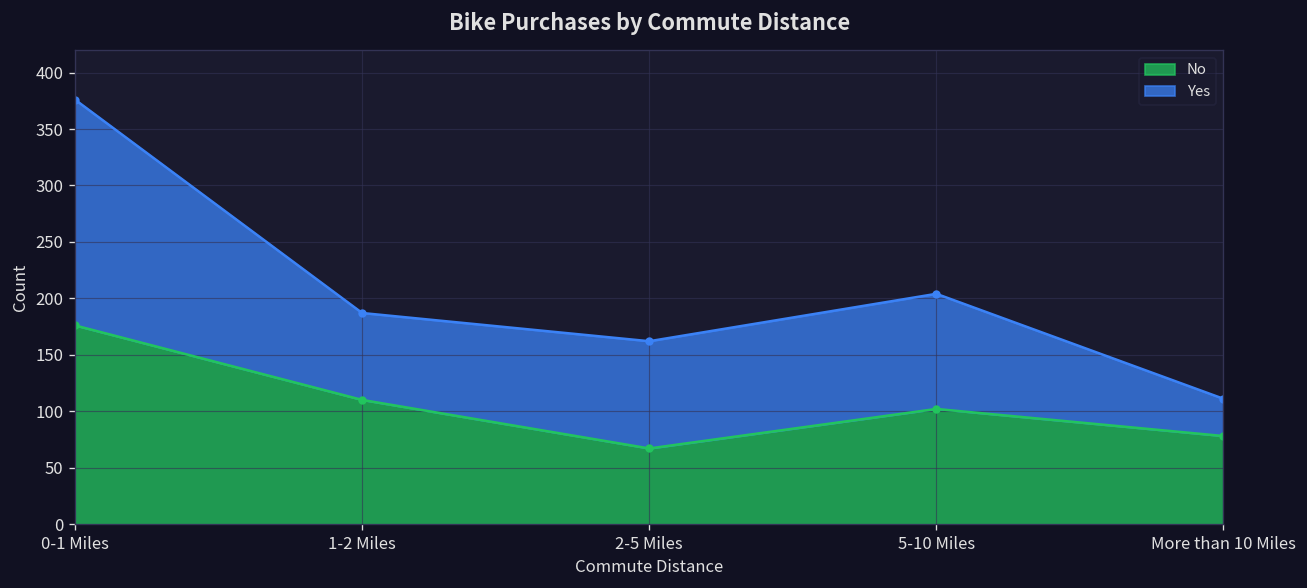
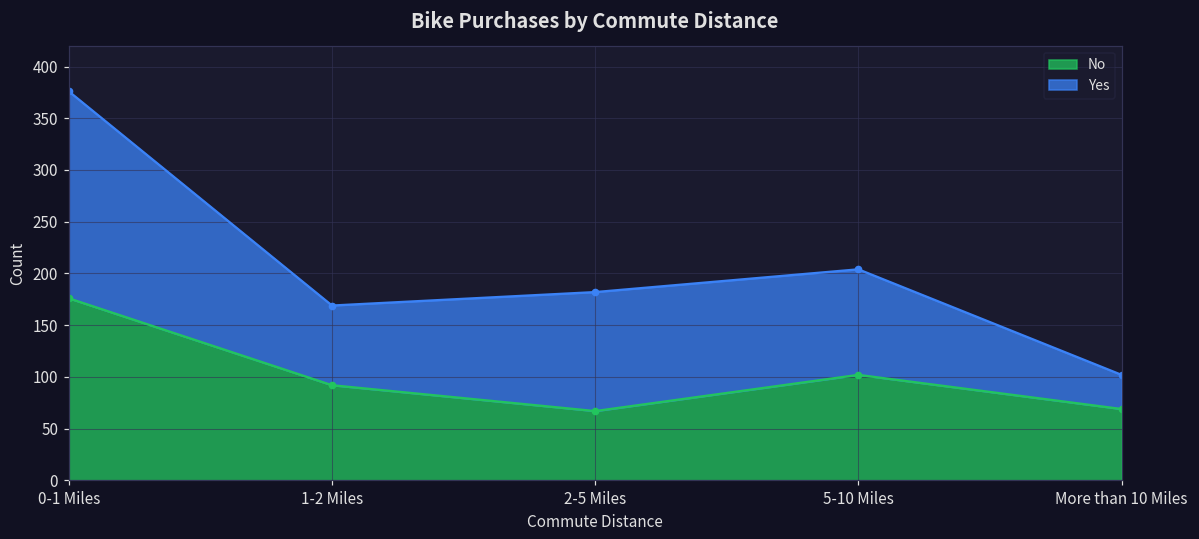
No, 1-2 Miles: 110 -> 90
Yes, 2-5 Miles: 100 -> 120
No, More than 10 Miles: 80 -> 70
